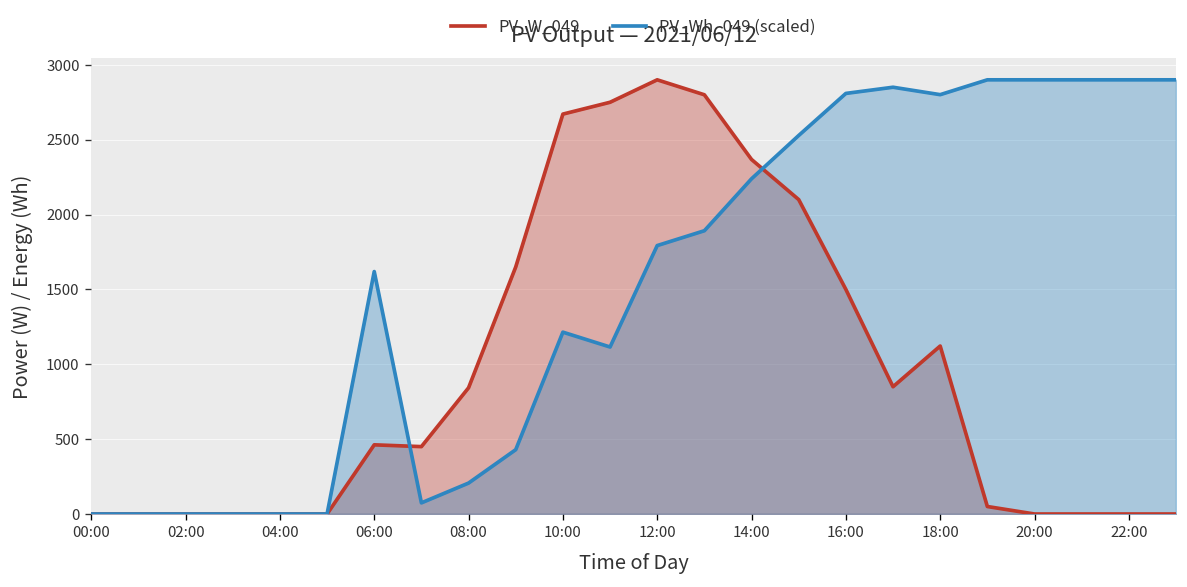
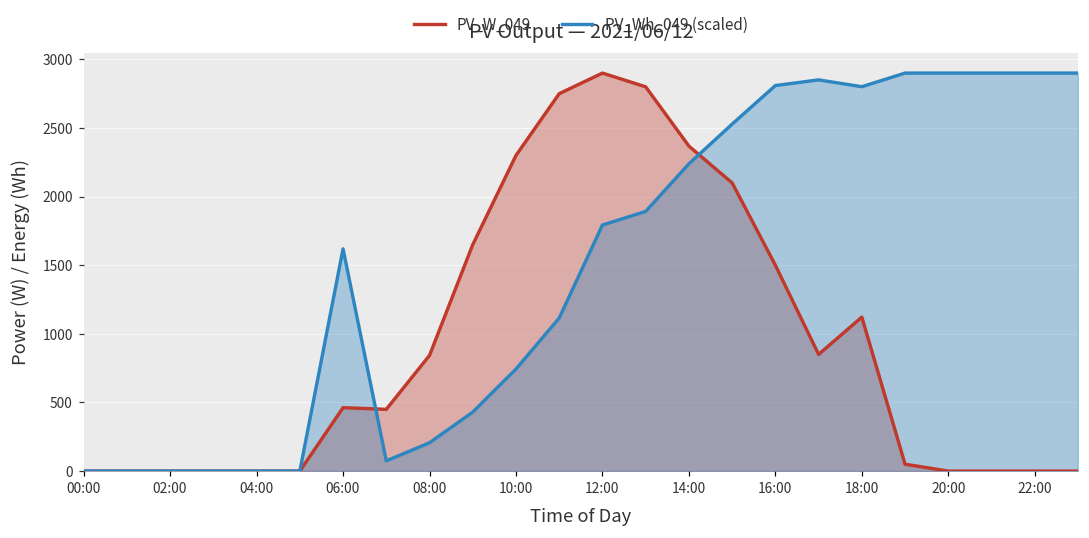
PV_W_049, 10:00: 2670 -> 2300
PV_Wh_049 (scaled), 10:00: 1210 -> 740
